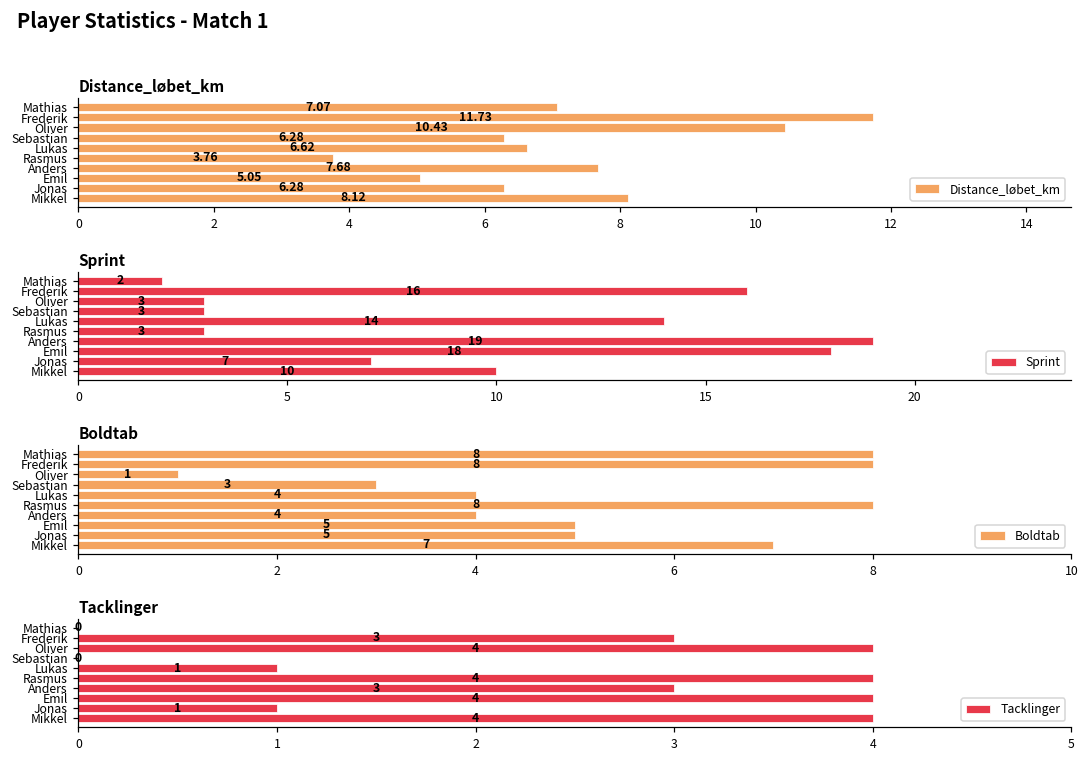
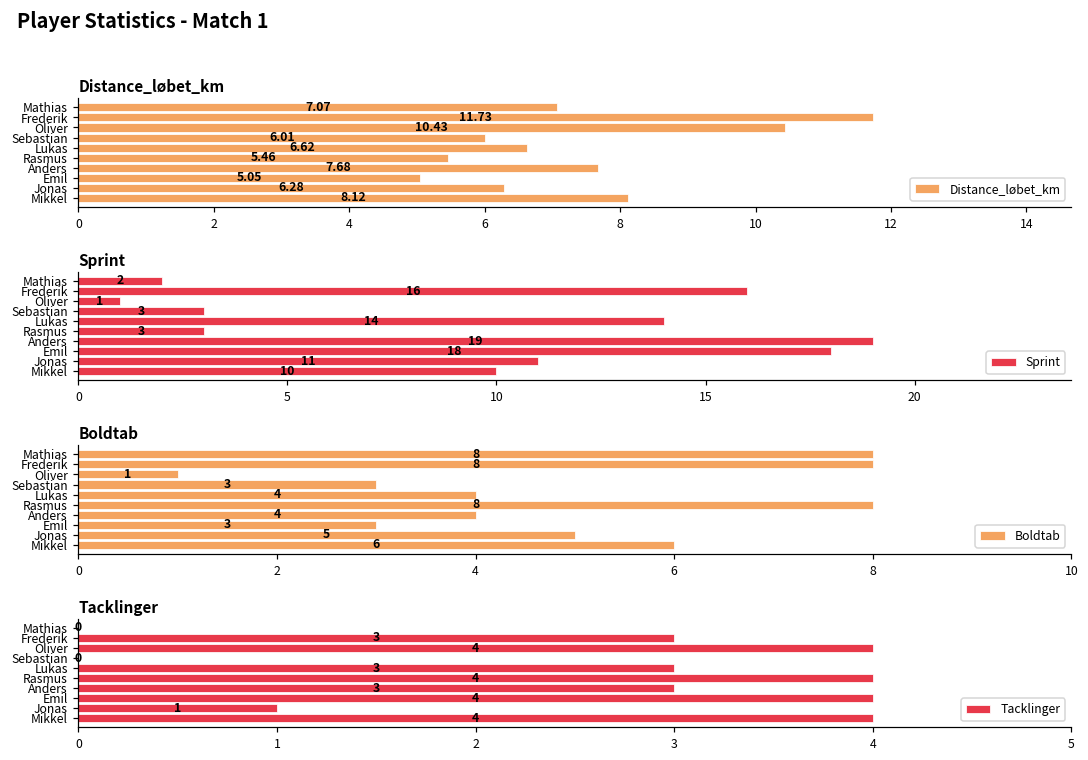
Distance_løbet_km, Sebastian: 6.28 -> 6.01
Distance_løbet_km, Rasmus: 3.76 -> 5.46
Sprint, Oliver: 3 -> 1
Sprint, Jonas: 7 -> 11
Boldtab, Emil: 5 -> 3
Boldtab, Mikkel: 7 -> 6
Tacklinger, Lukas: 1 -> 3
